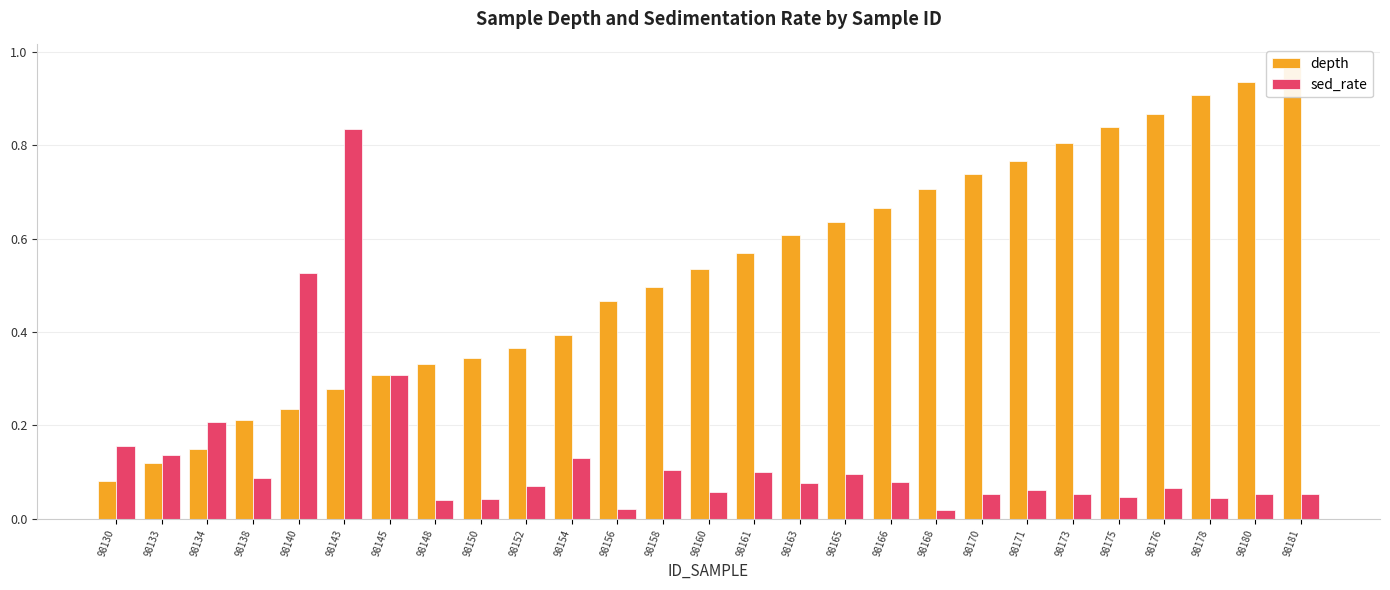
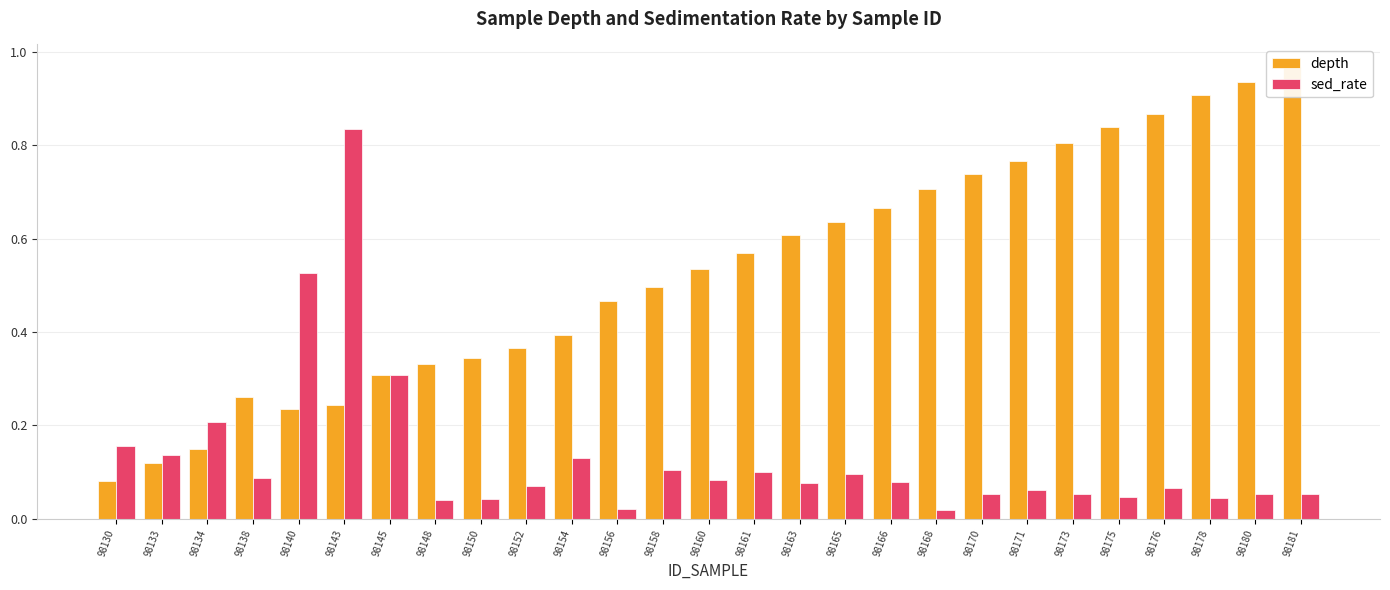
depth, 98138: 0.21 -> 0.26
depth, 98143: 0.28 -> 0.24
sed_rate, 98160: 0.06 -> 0.08
